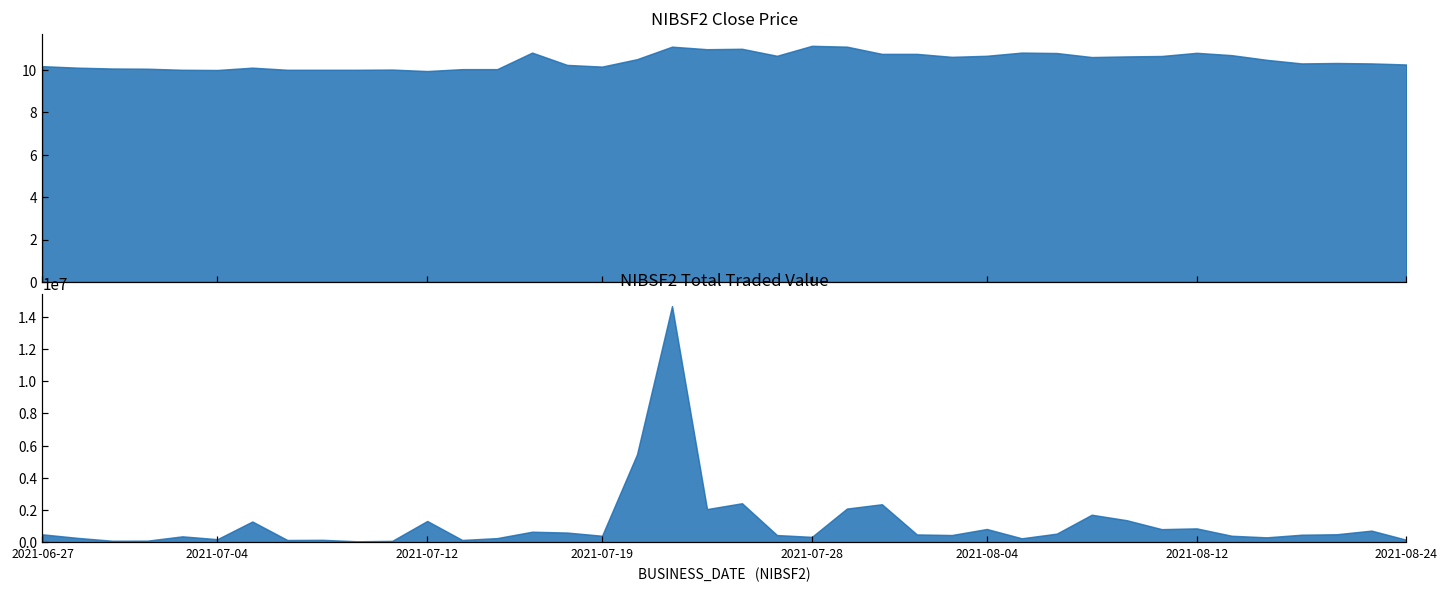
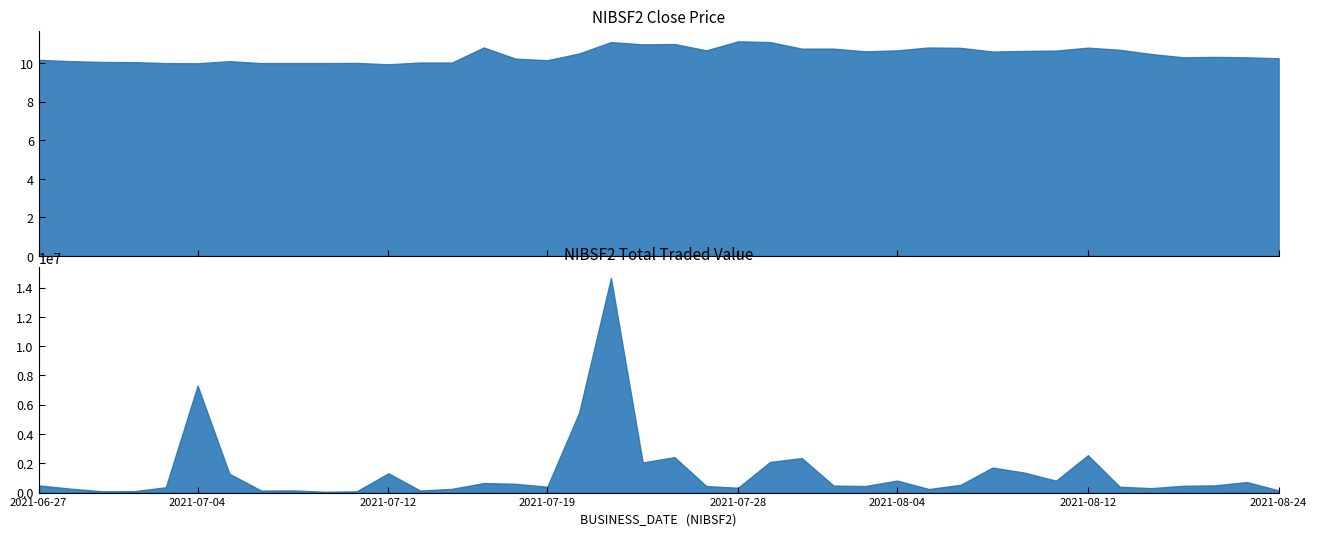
NIBSF2 Total Traded Value, 2021-07-04: 200000 -> 7300000
NIBSF2 Total Traded Value, 2021-08-12: 900000 -> 2600000
